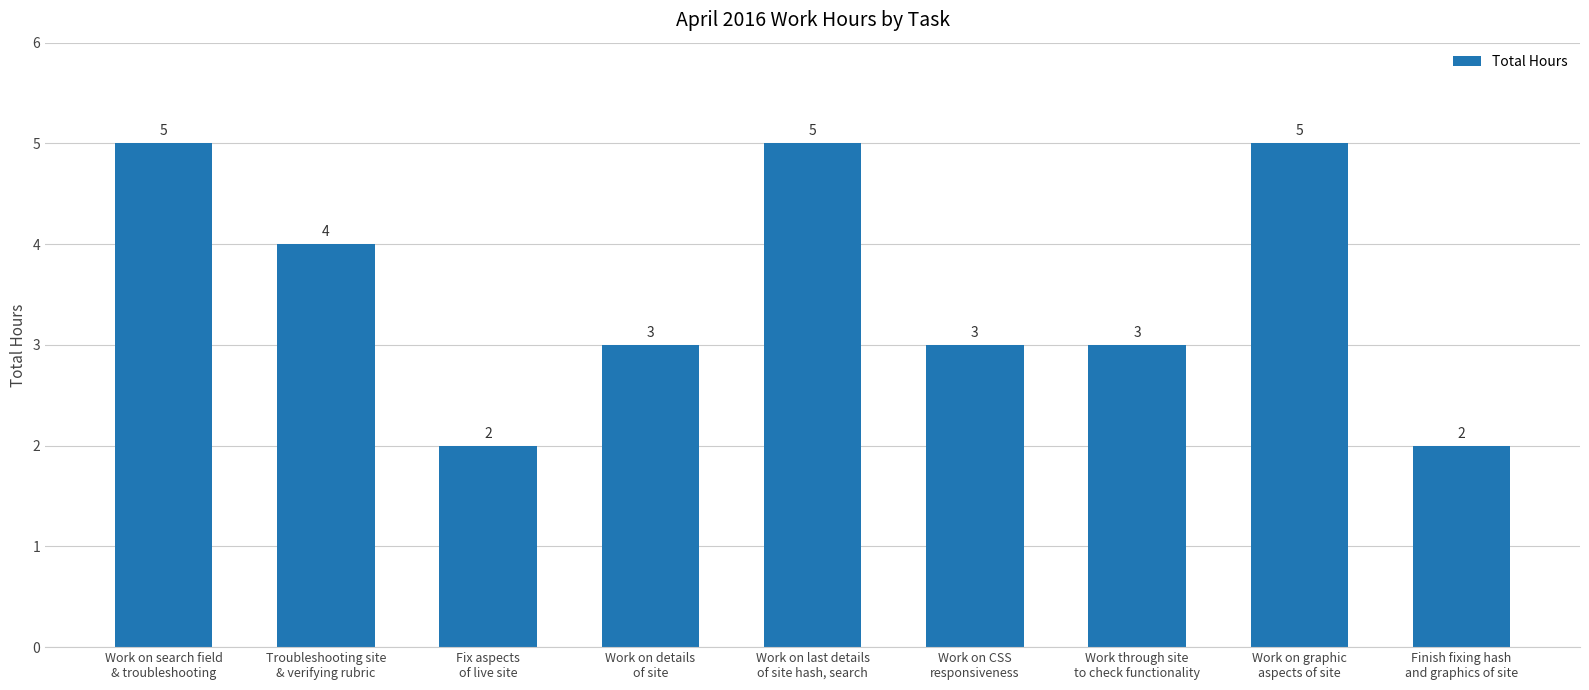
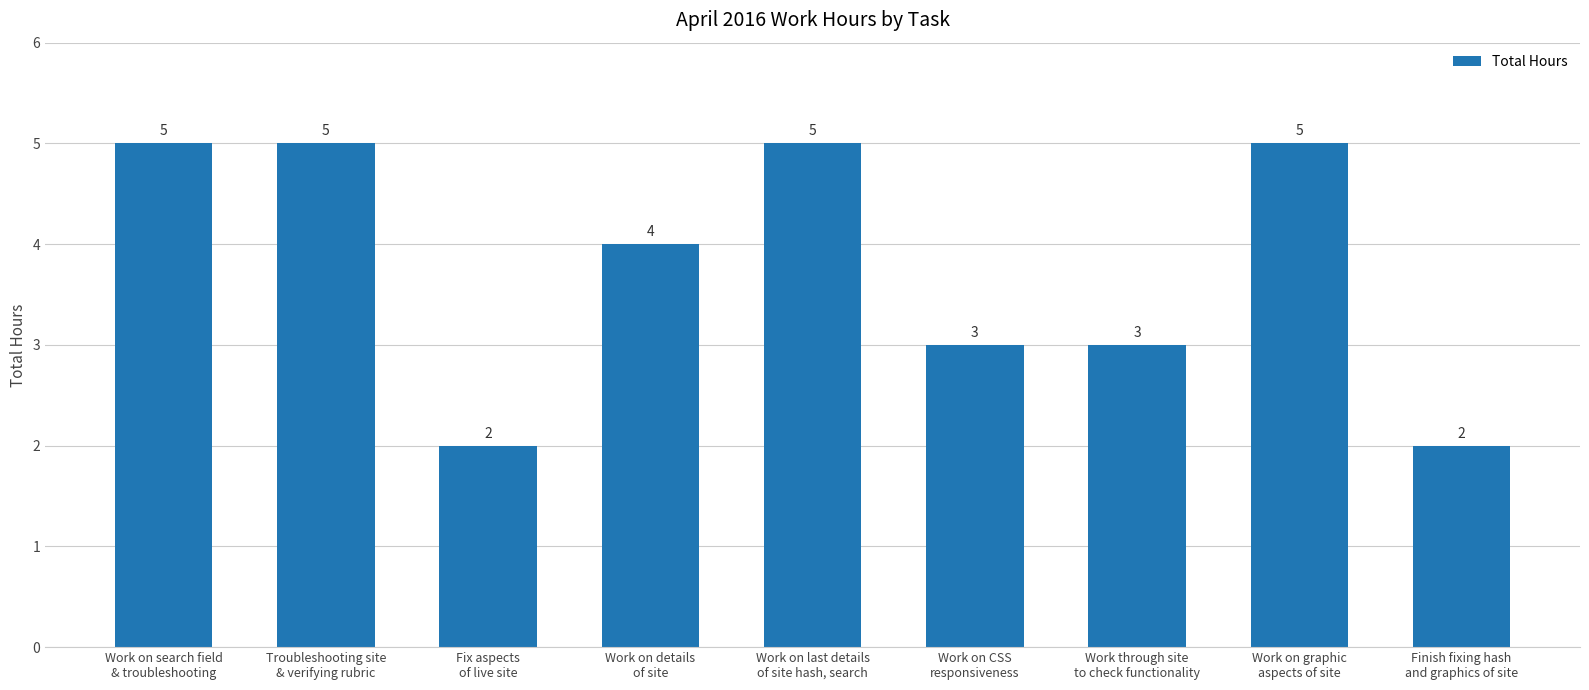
Troubleshooting site & verifying rubric: 4 -> 5
Work on details of site: 3 -> 4
